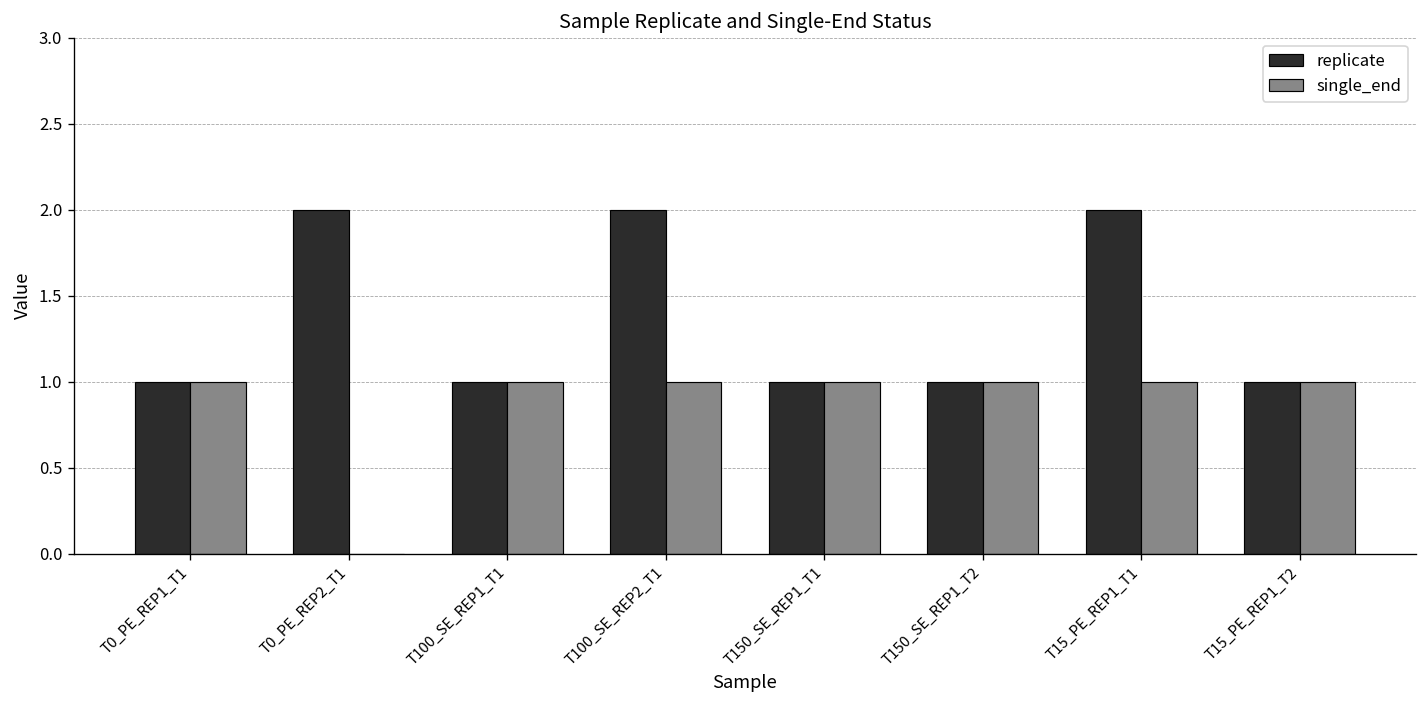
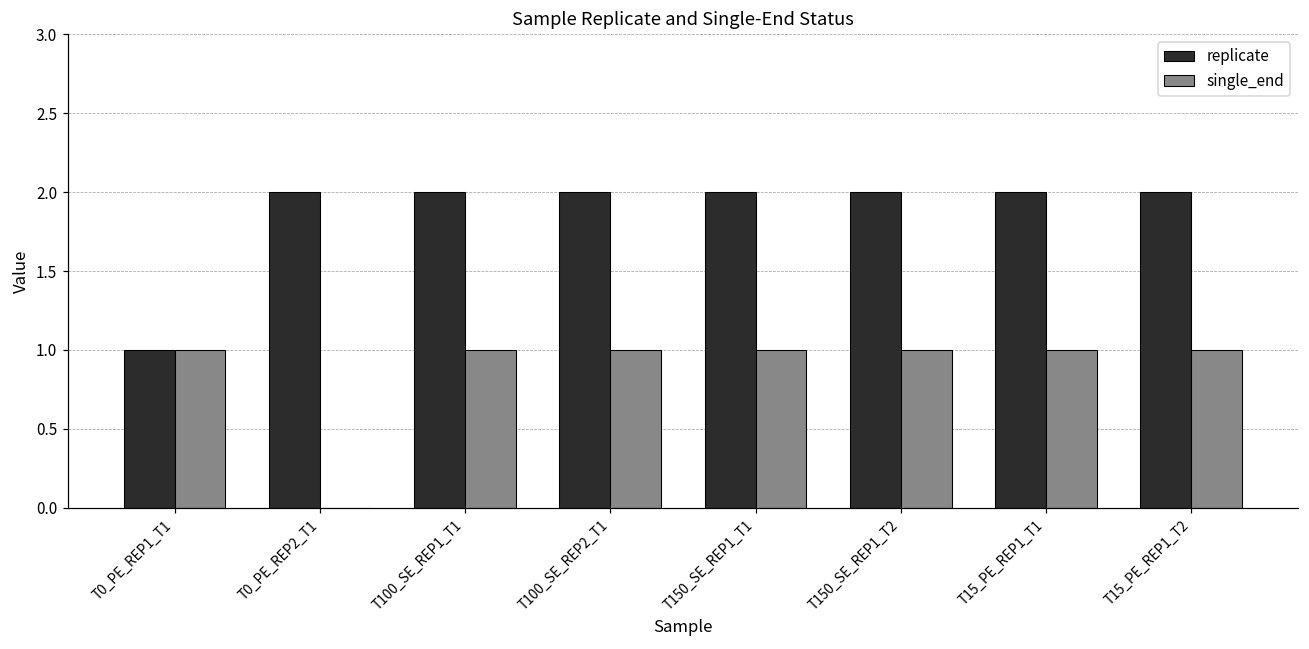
replicate, T100_SE_REP1_T1: 1 -> 2
replicate, T150_SE_REP1_T1: 1 -> 2
replicate, T150_SE_REP1_T2: 1 -> 2
replicate, T15_PE_REP1_T2: 1 -> 2
